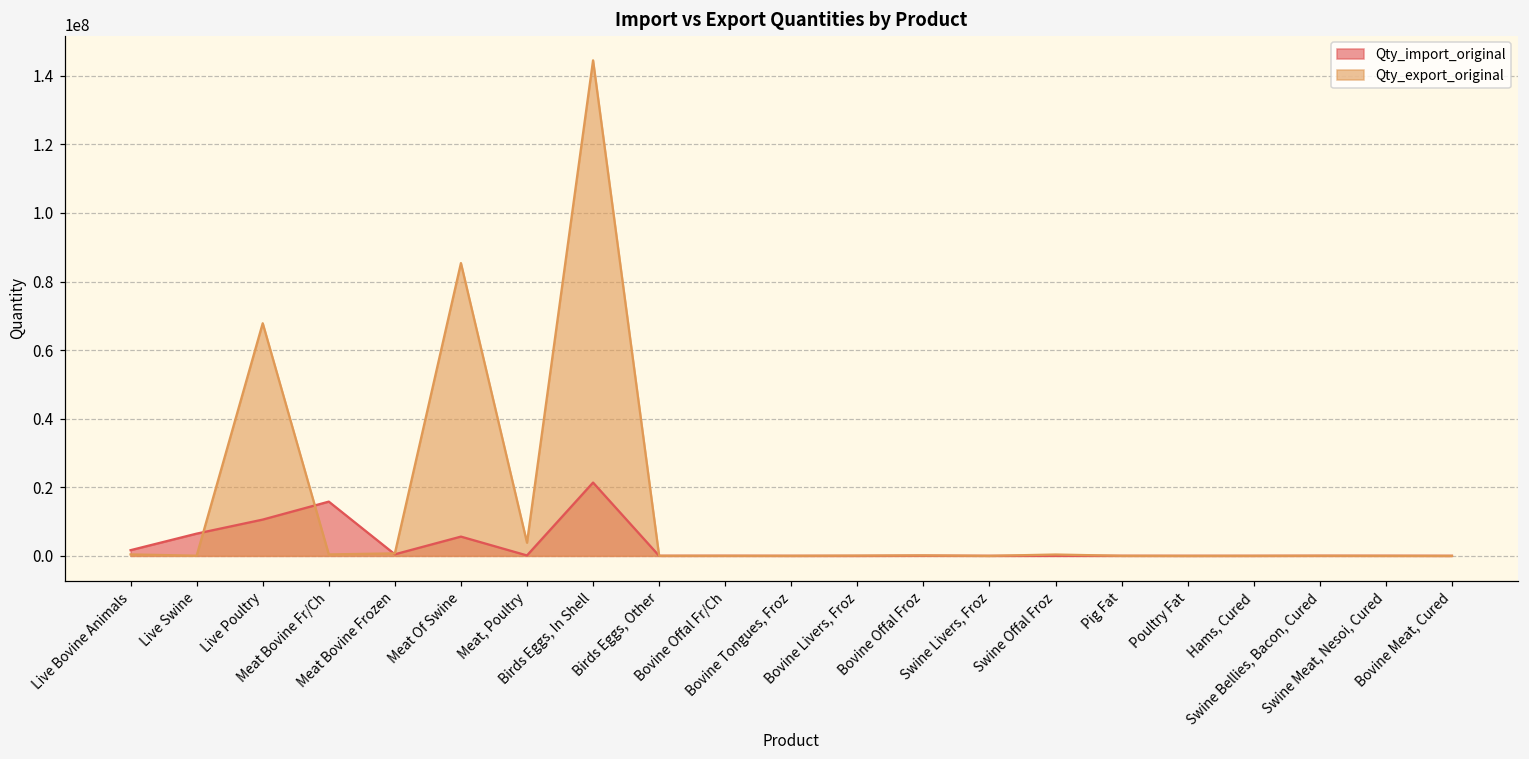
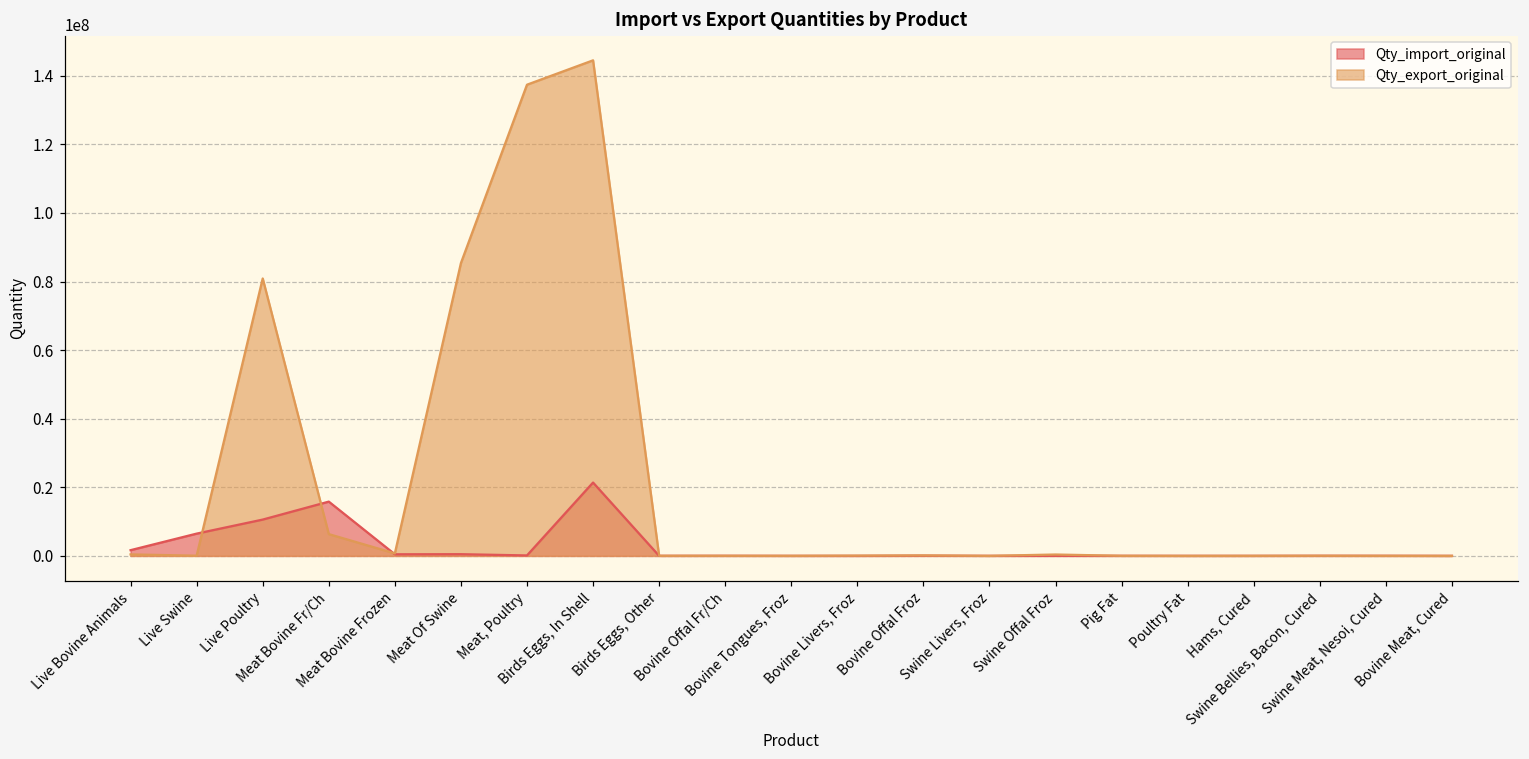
Qty_export_original, Live Poultry: 68000000 -> 81000000
Qty_export_original, Meat Bovine Fr/Ch: 0 -> 6000000
Qty_import_original, Meat Of Swine: 6000000 -> 0
Qty_export_original, Meat, Poultry: 4000000 -> 137000000
